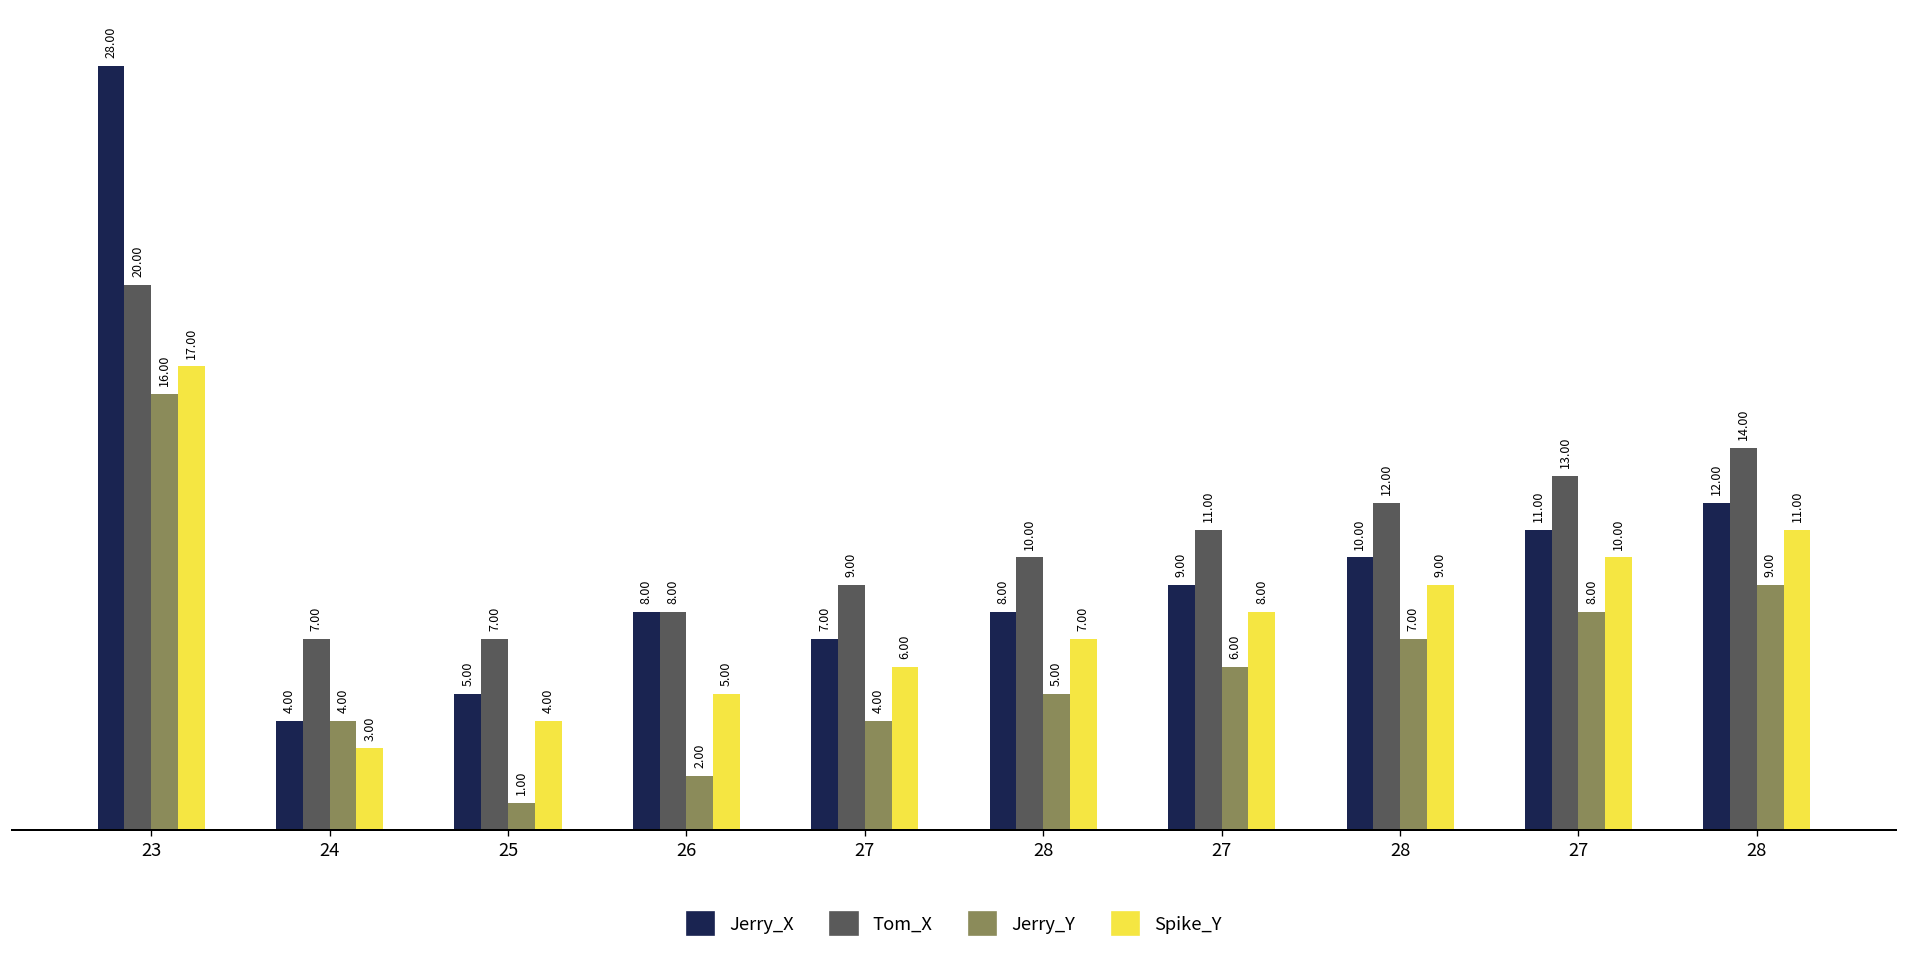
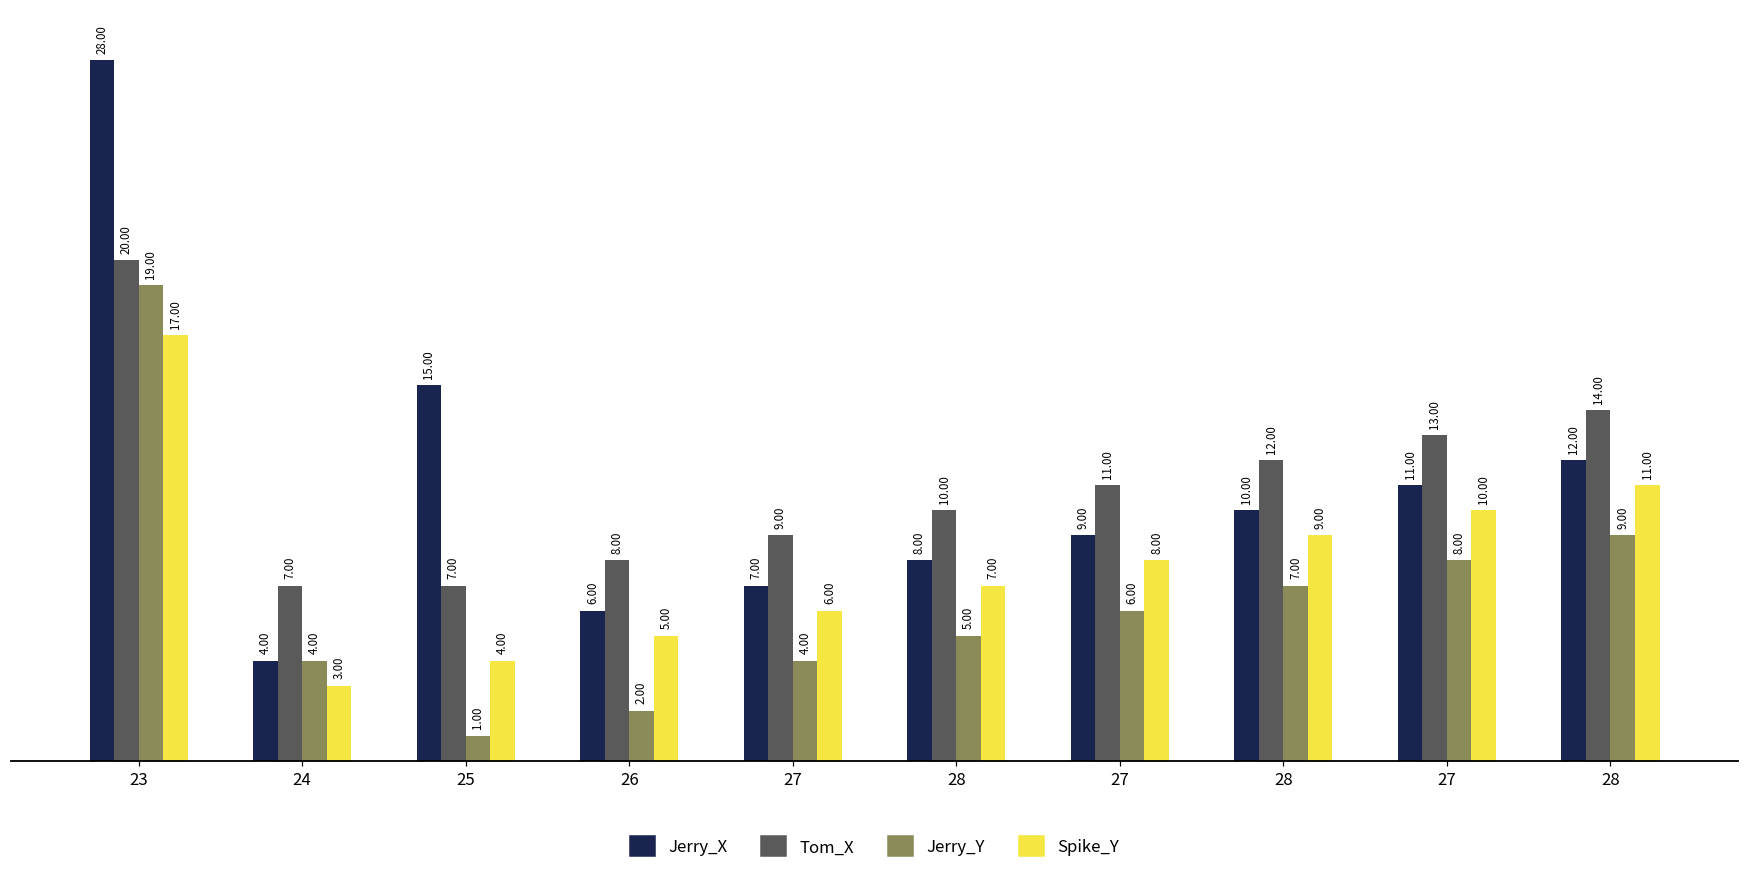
Jerry_Y, 23: 16.00 -> 19.00
Jerry_X, 25: 5.00 -> 15.00
Jerry_X, 26: 8.00 -> 6.00
